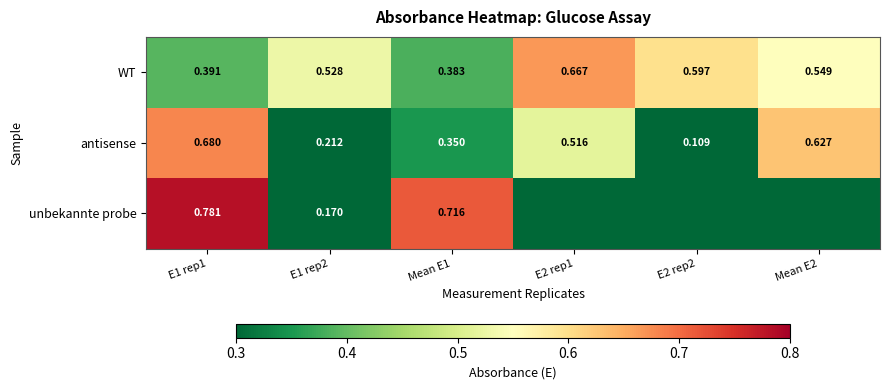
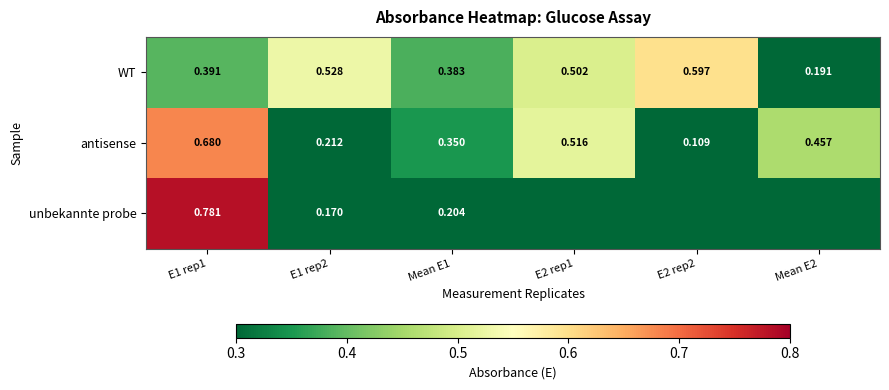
WT, E2 rep1: 0.667 -> 0.502
WT, Mean E2: 0.549 -> 0.191
antisense, Mean E2: 0.627 -> 0.457
unbekannte probe, Mean E1: 0.716 -> 0.204
